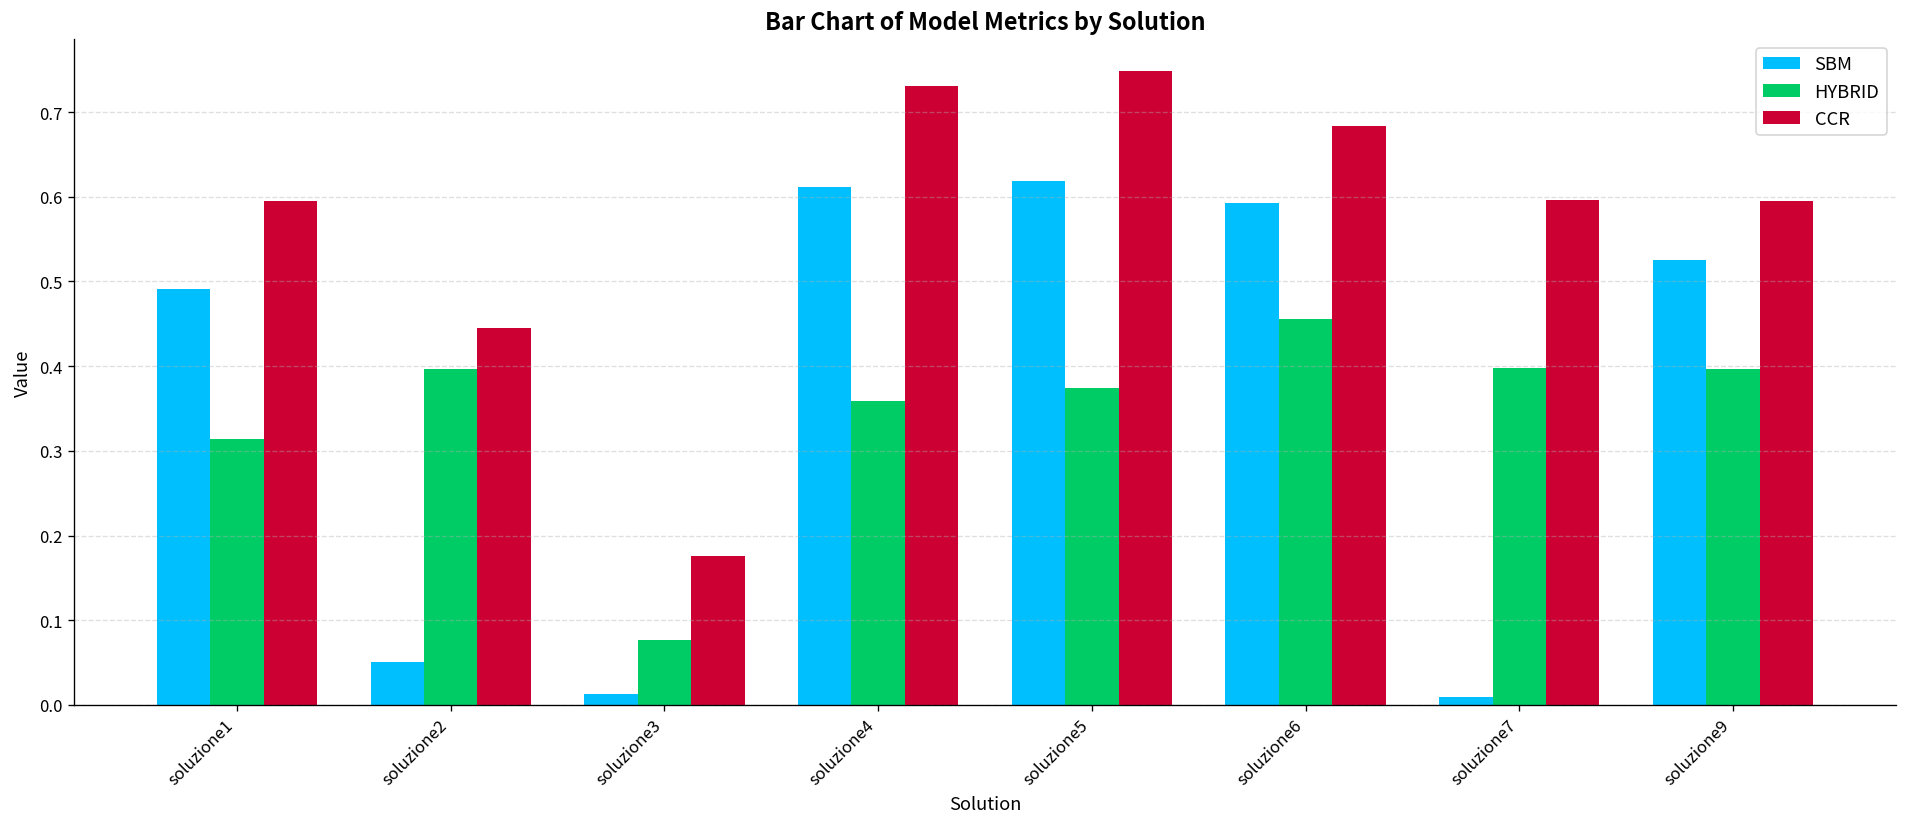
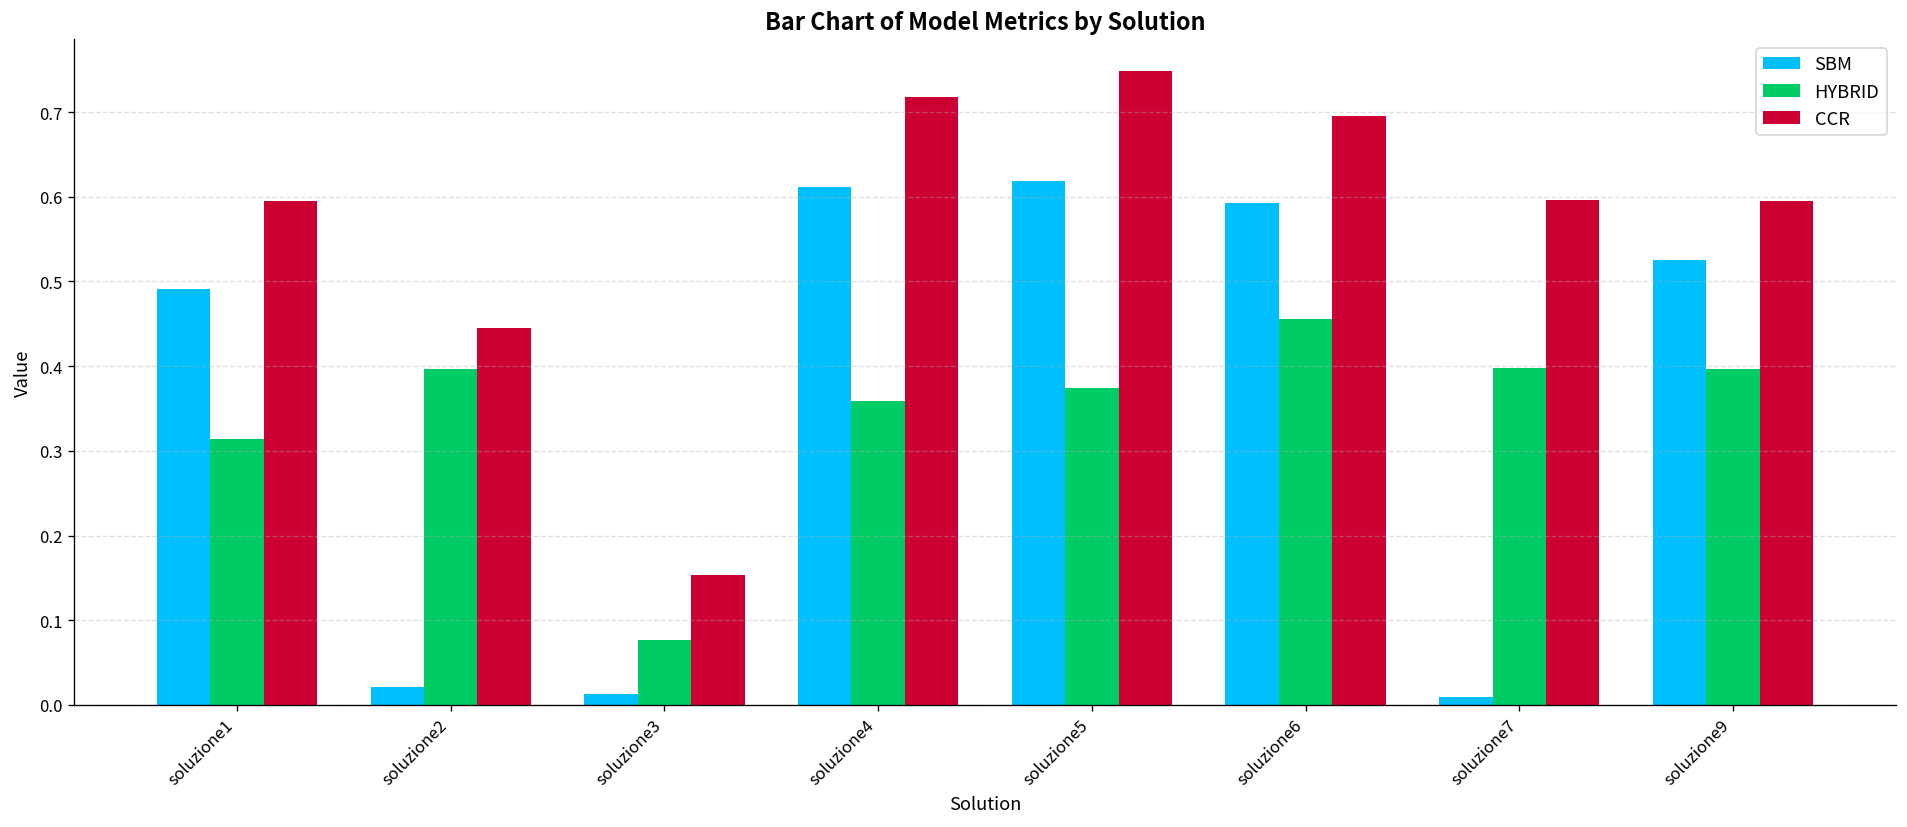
SBM, soluzione2: 0.05 -> 0.02
CCR, soluzione3: 0.18 -> 0.15
CCR, soluzione4: 0.73 -> 0.72
CCR, soluzione6: 0.68 -> 0.70
